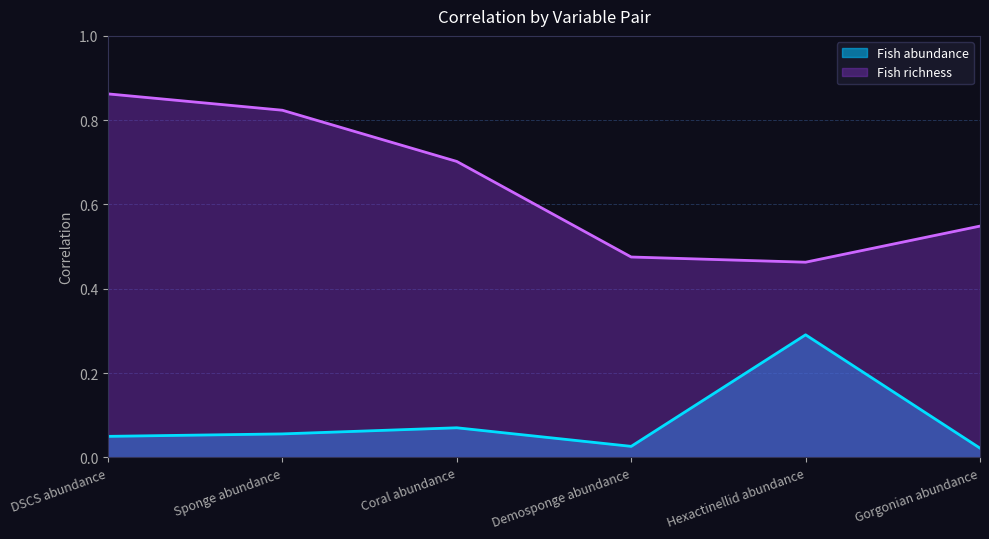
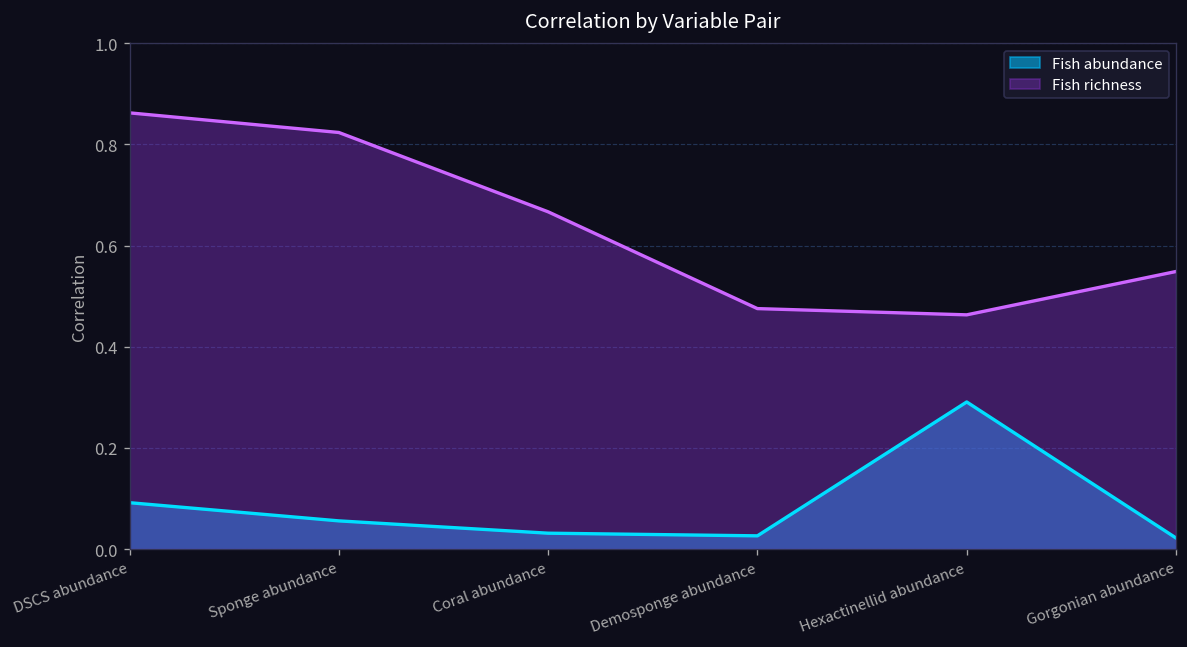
Fish abundance, DSCS abundance: 0.05 -> 0.09
Fish abundance, Coral abundance: 0.07 -> 0.03
Fish richness, Coral abundance: 0.70 -> 0.67
